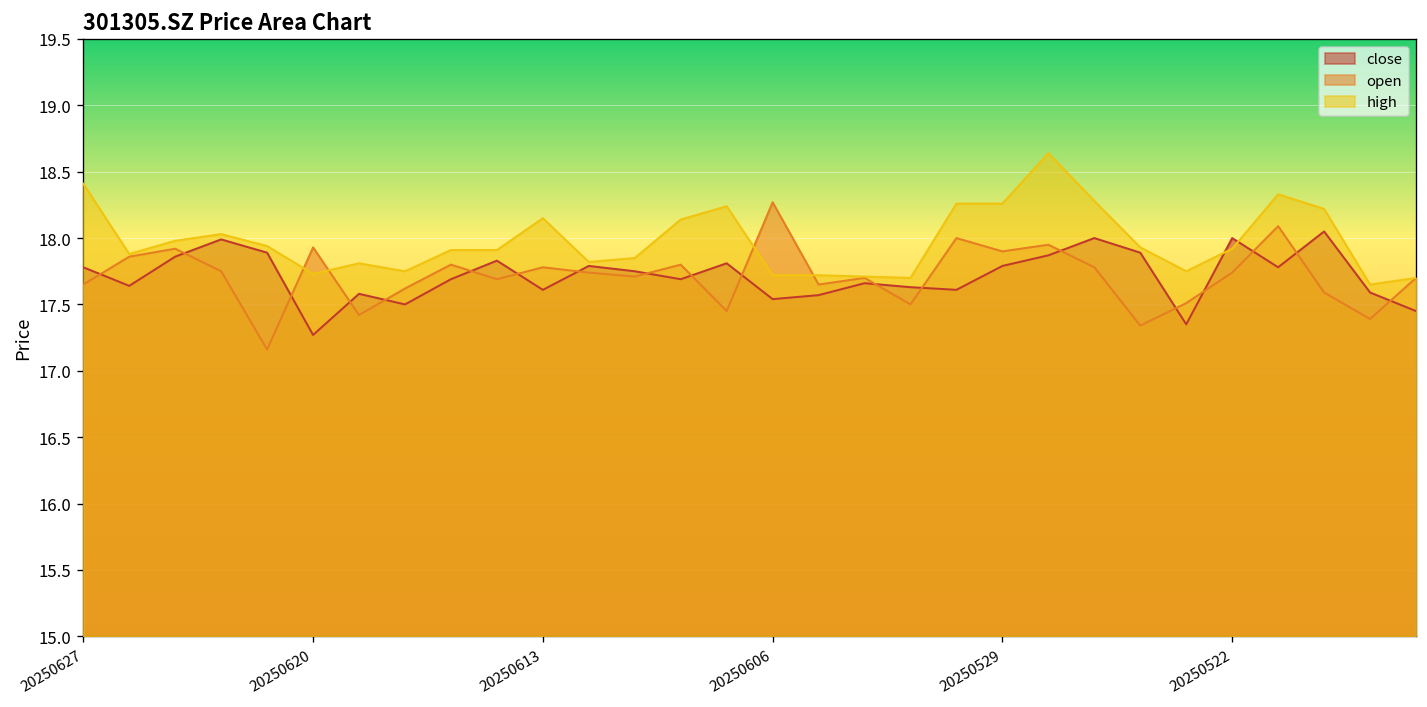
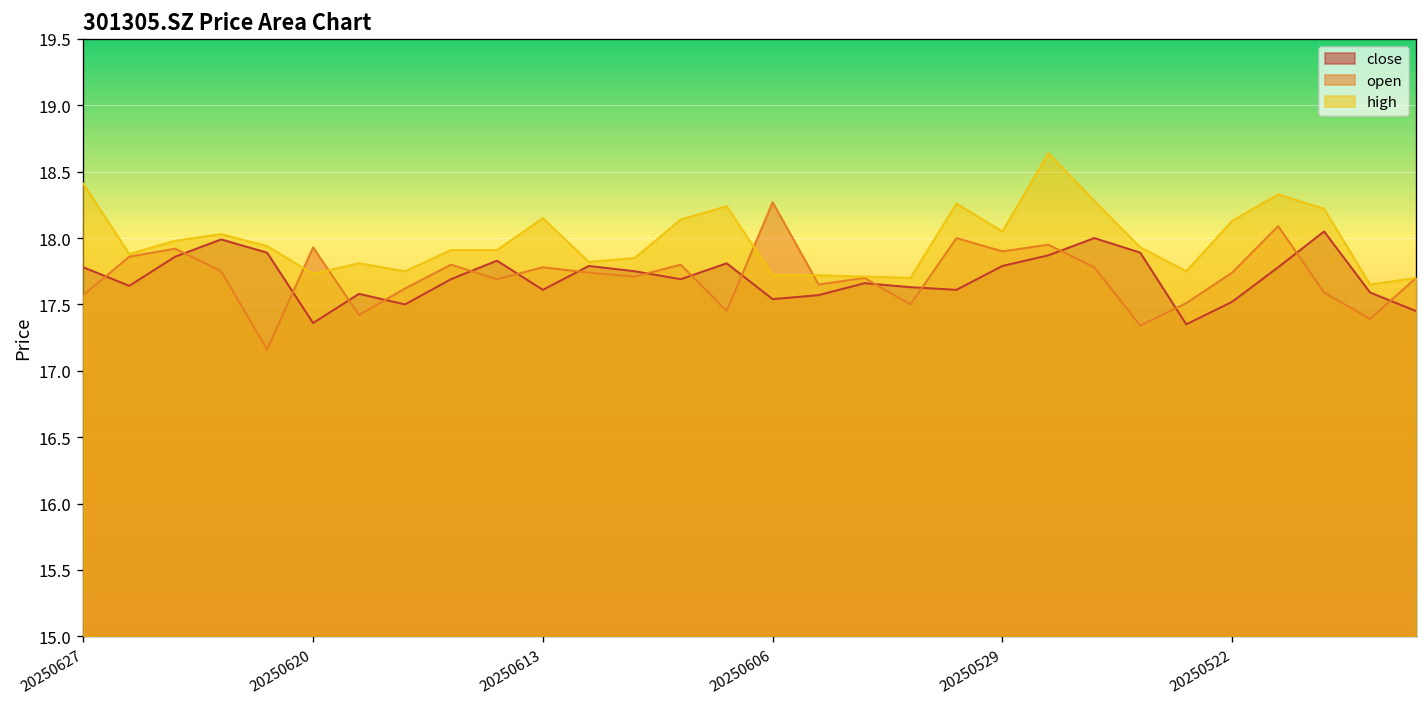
open, 20250627: 17.65 -> 17.57
close, 20250620: 17.27 -> 17.36
high, 20250529: 18.26 -> 18.05
close, 20250522: 18.00 -> 17.52
high, 20250522: 17.92 -> 18.13
